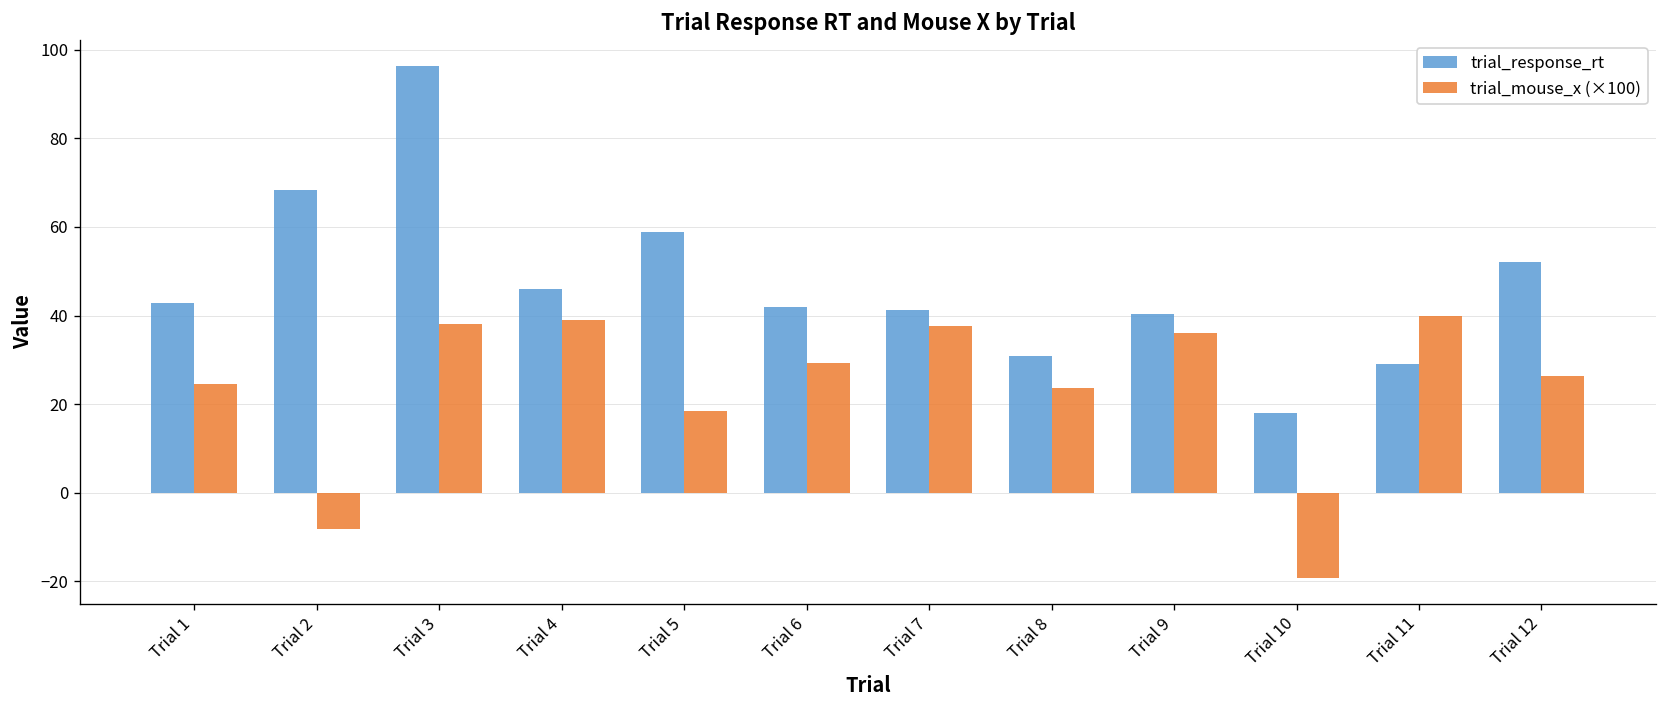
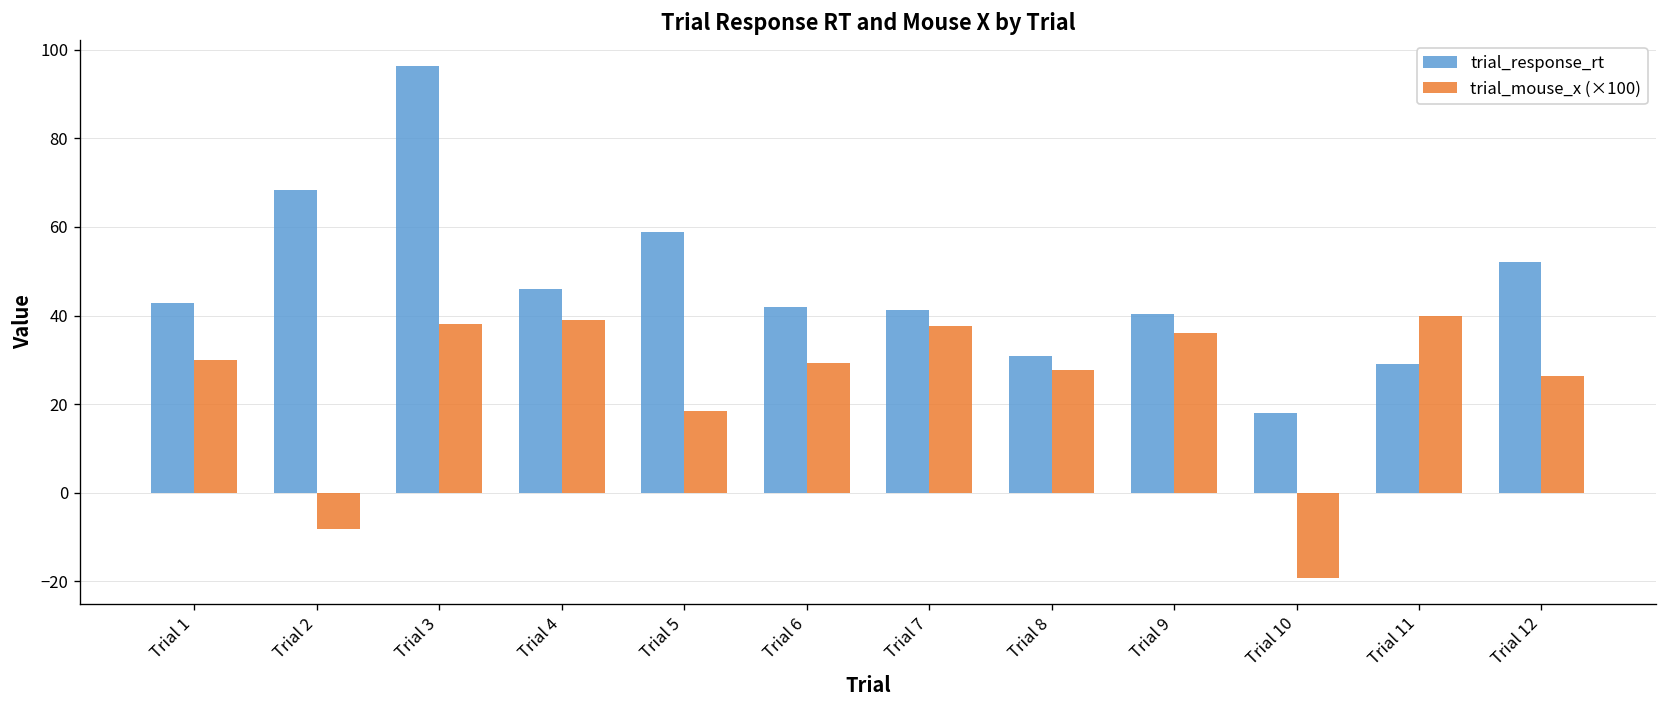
trial_mouse_x (×100), Trial 1: 25 -> 30
trial_mouse_x (×100), Trial 8: 24 -> 28
